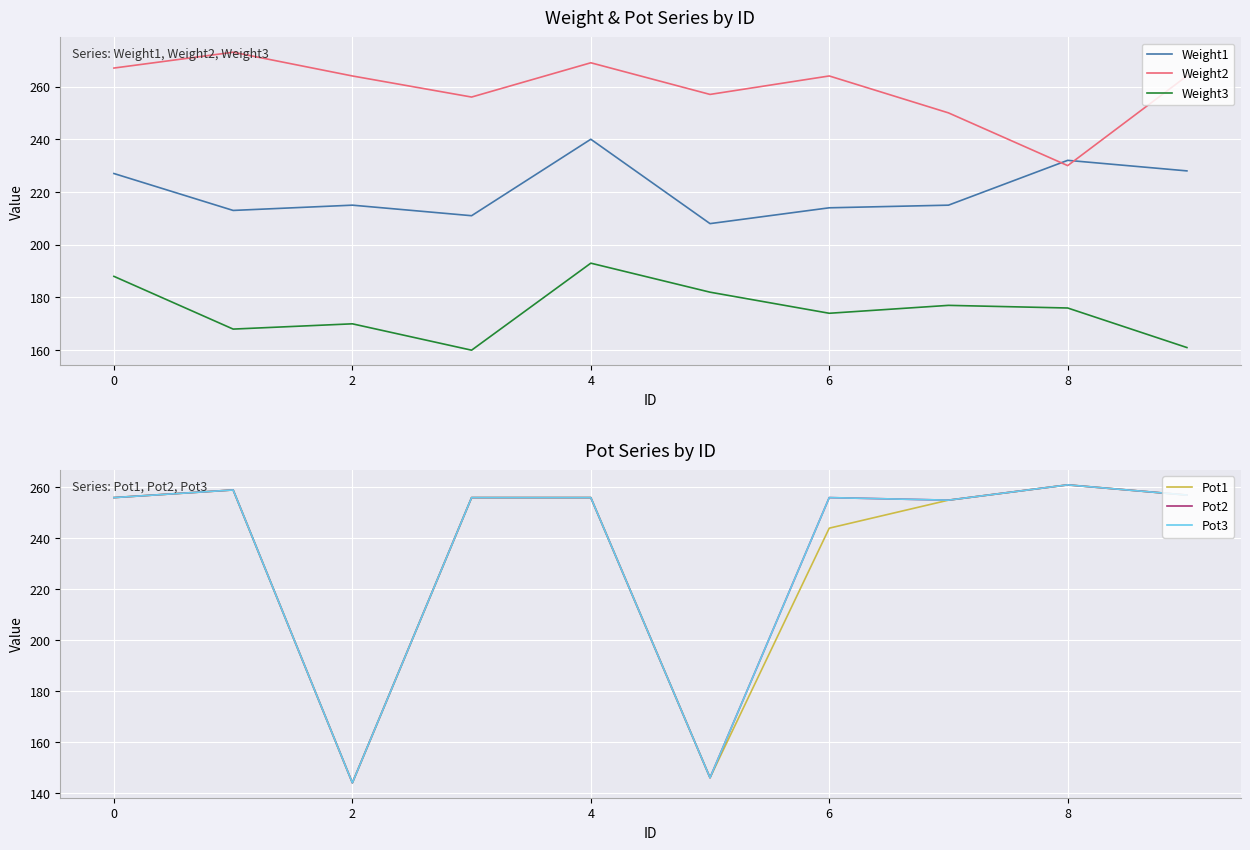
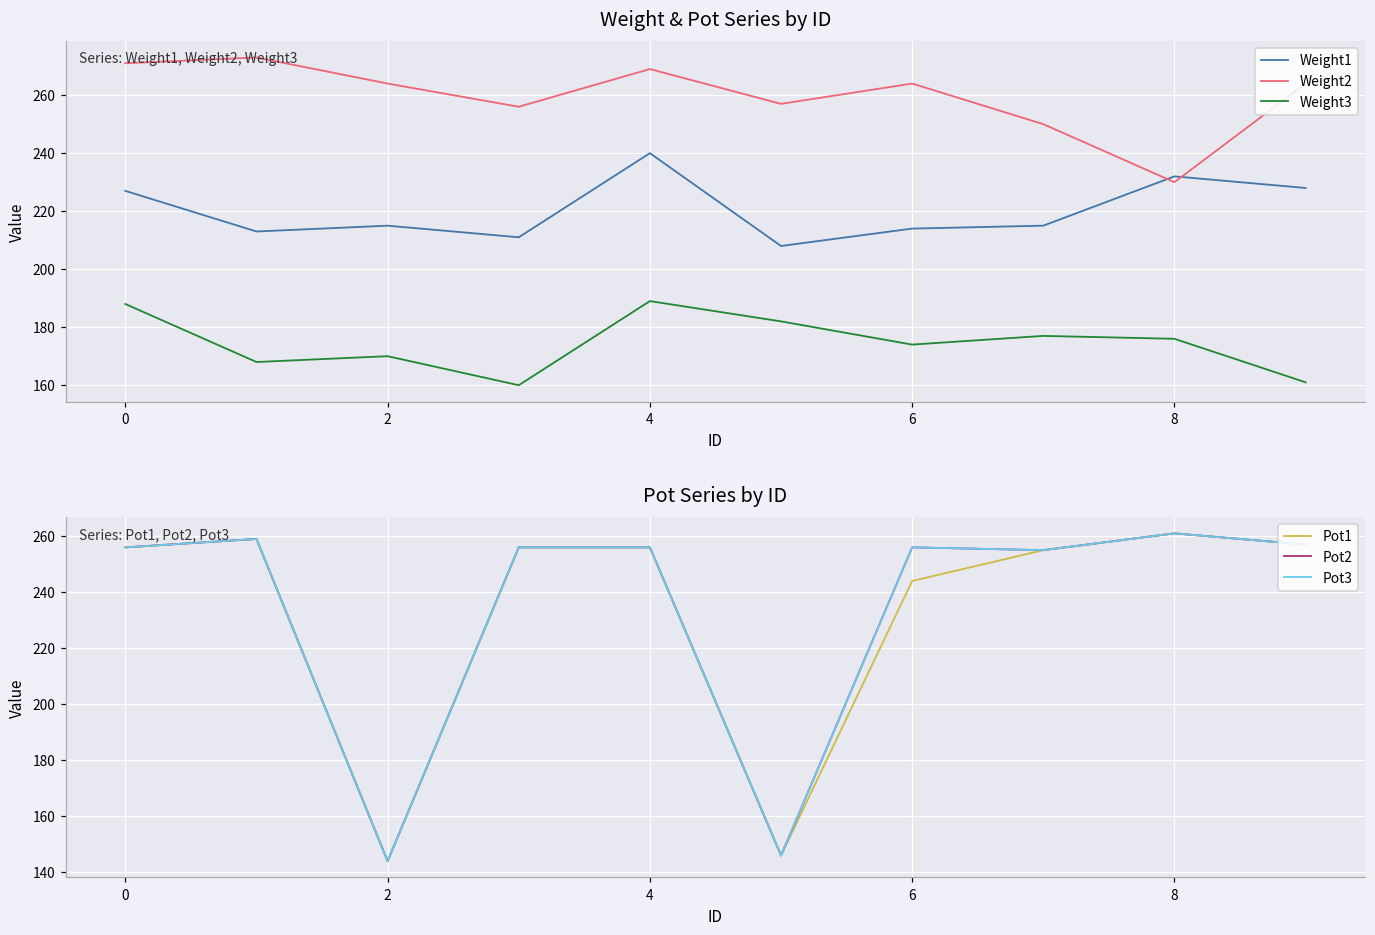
Weight & Pot Series by ID, Weight2, 0: 267 -> 271
Weight & Pot Series by ID, Weight3, 4: 193 -> 189
